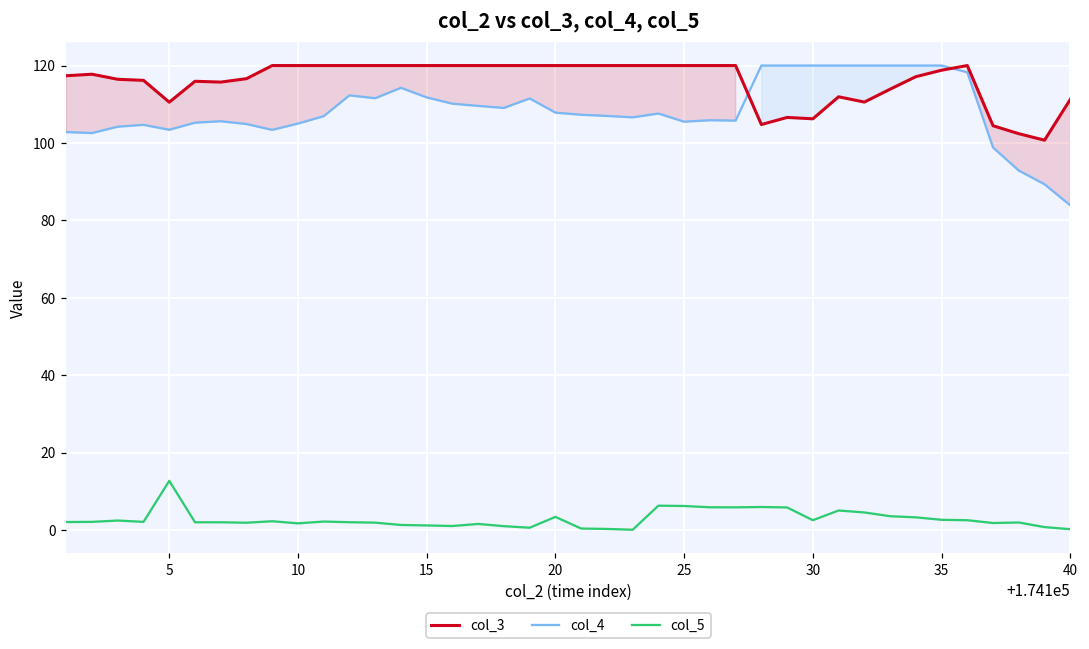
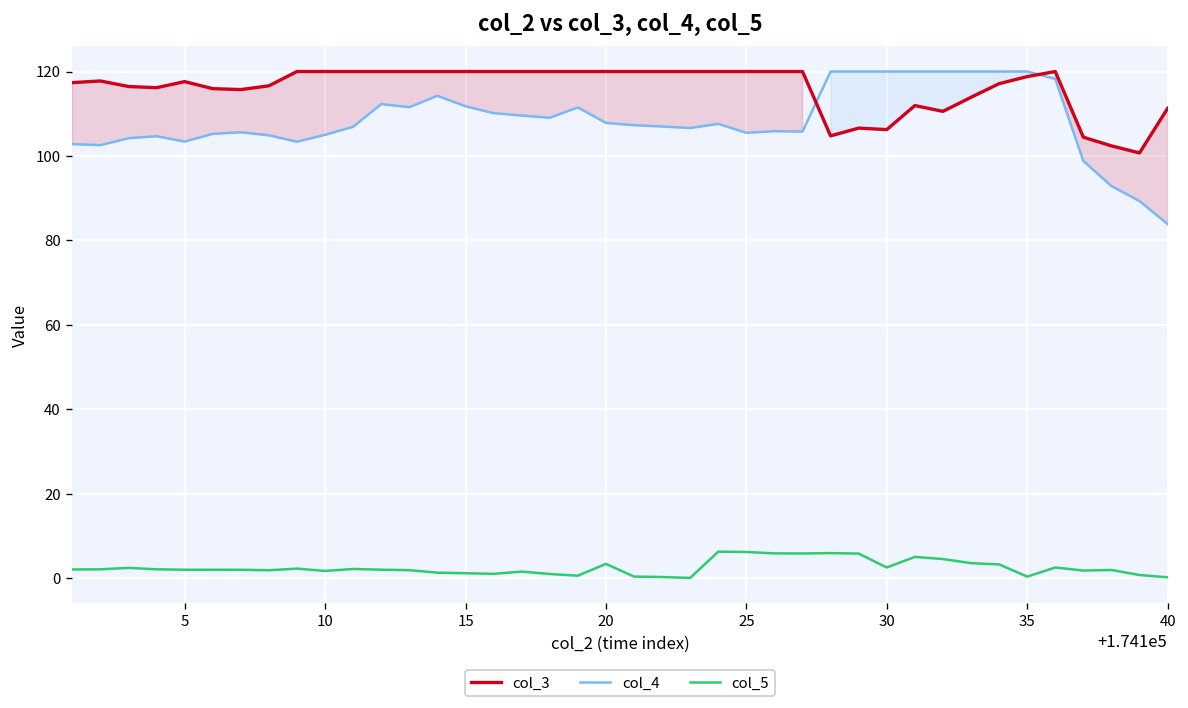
col_3, 5: 111 -> 118
col_5, 5: 13 -> 2
col_5, 35: 3 -> 0
